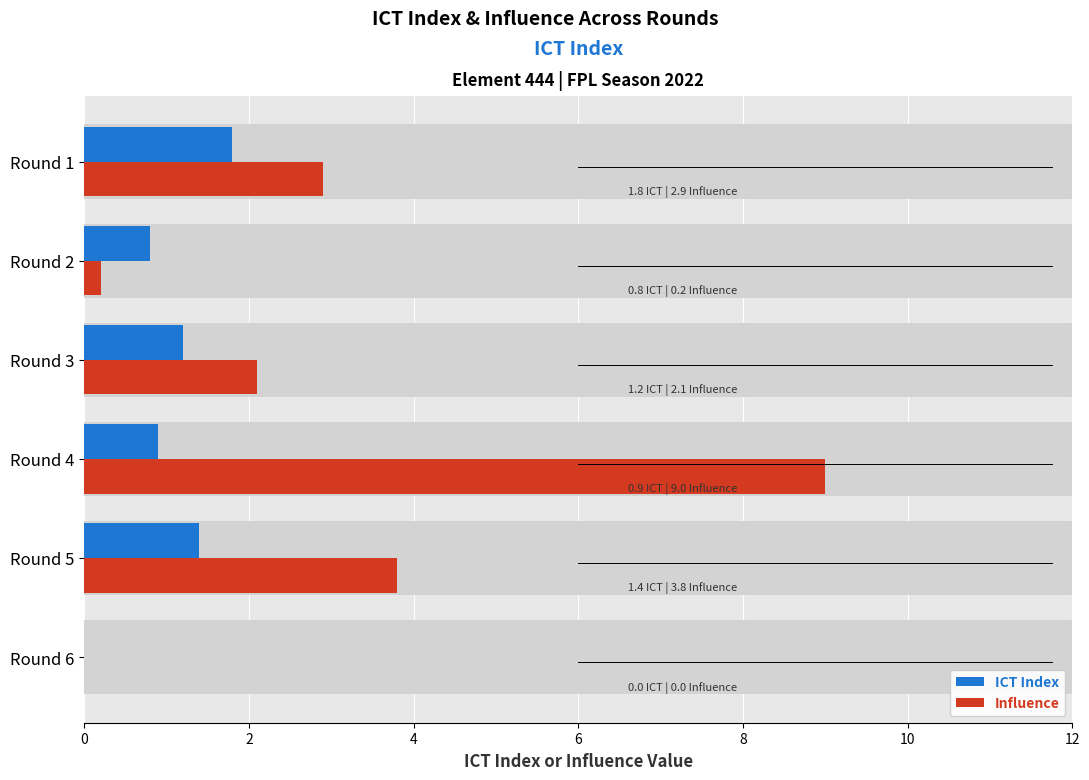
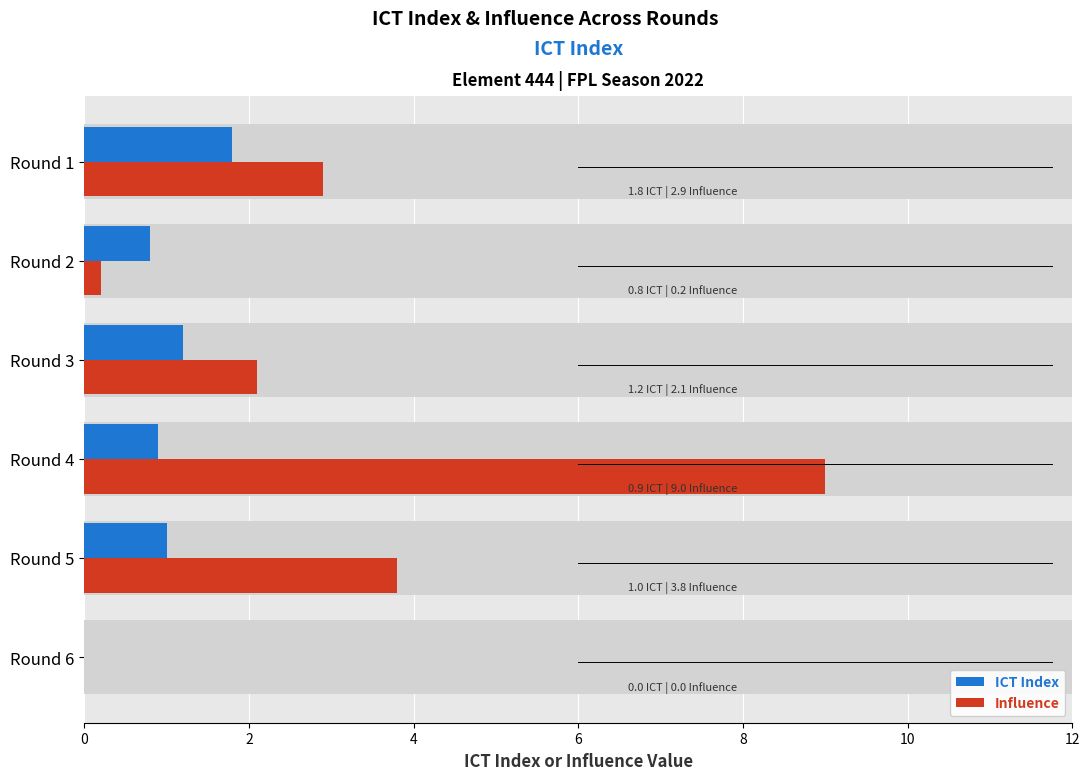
ICT Index, Round 5: 1.4 -> 1.0
